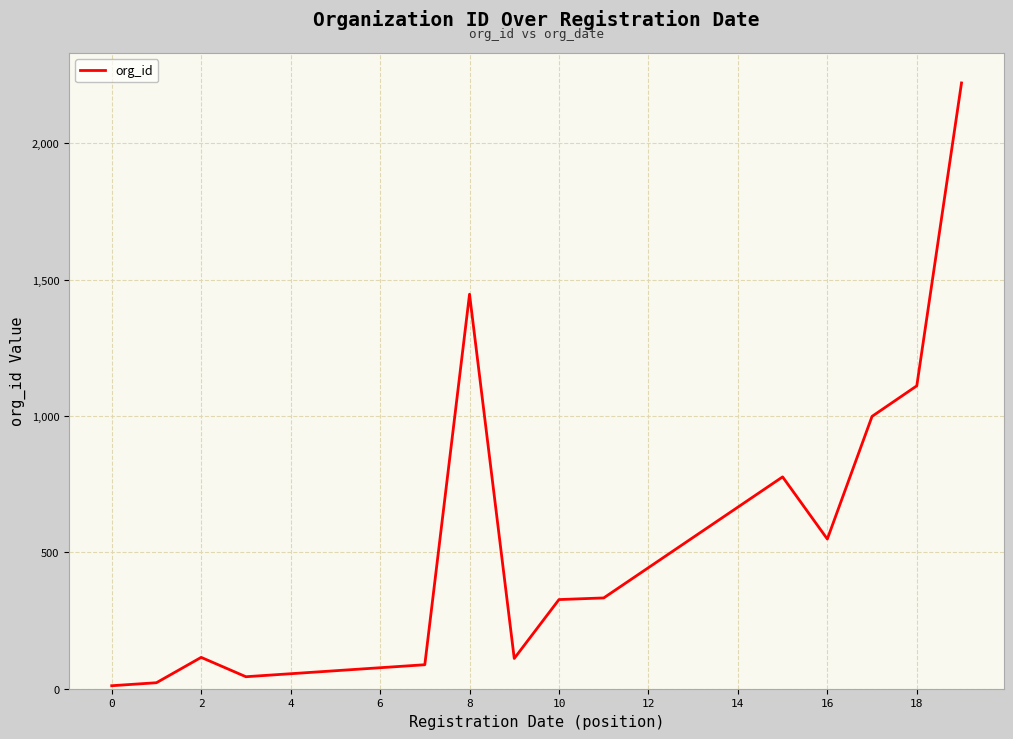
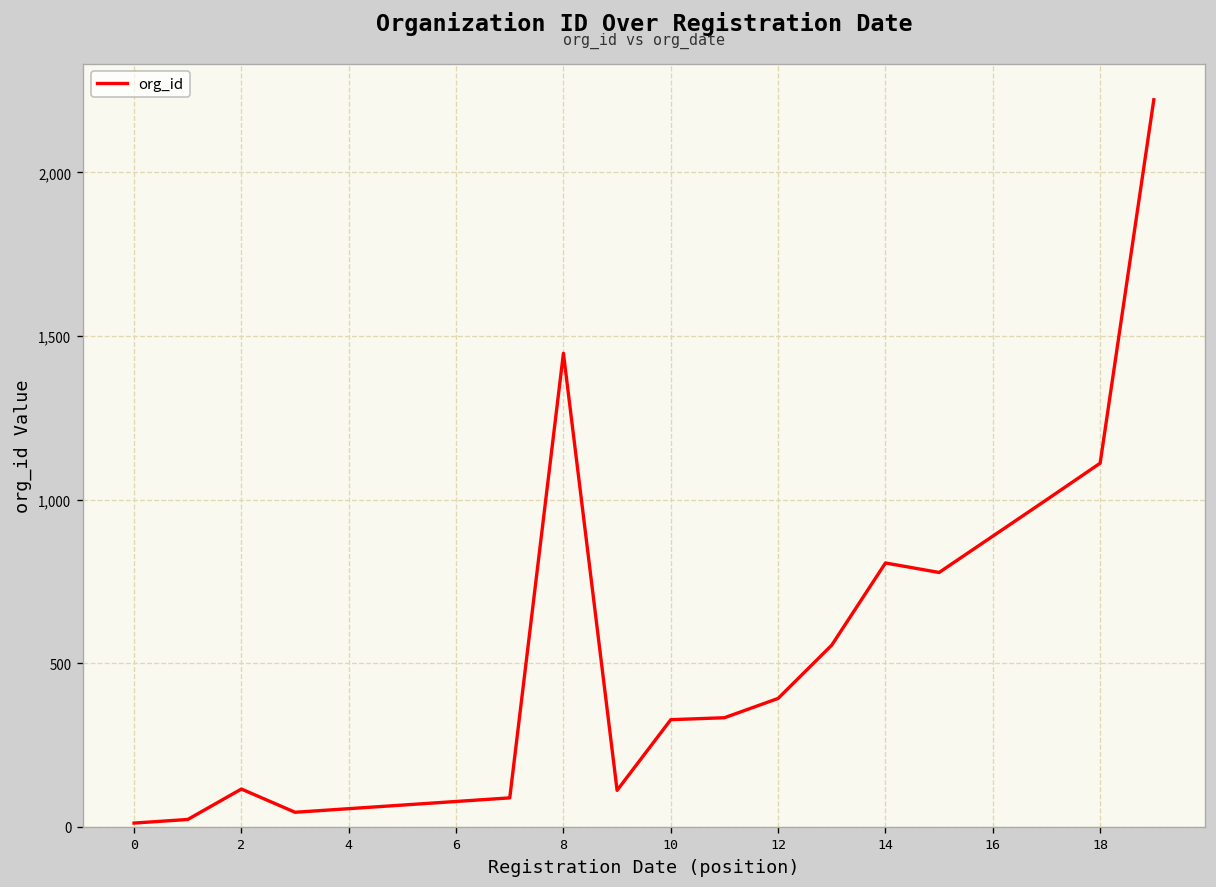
12: 440 -> 390
14: 670 -> 810
16: 550 -> 890
